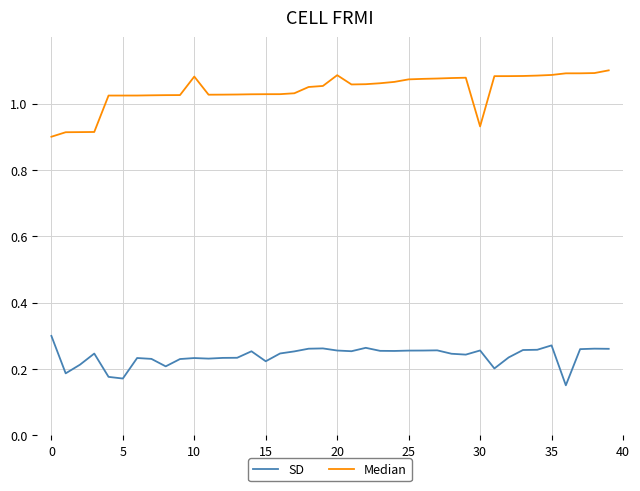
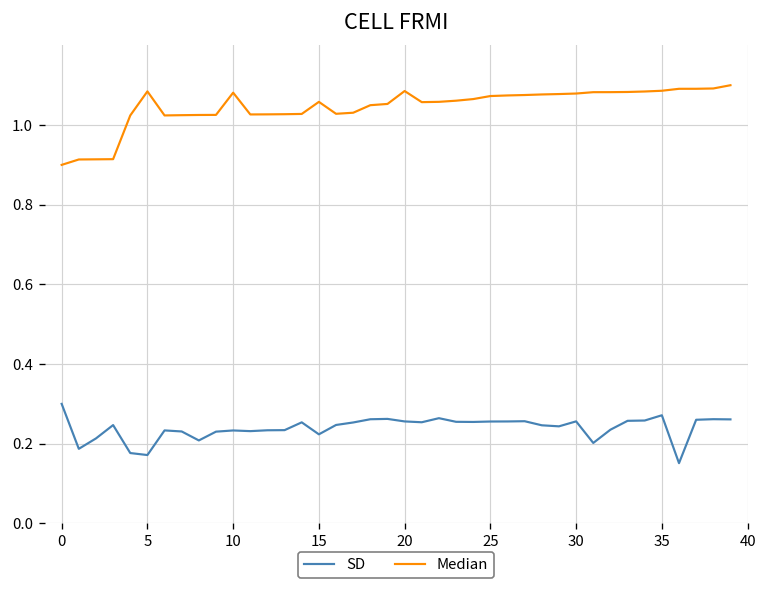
Median, 5: 1.02 -> 1.08
Median, 15: 1.03 -> 1.06
Median, 30: 0.93 -> 1.08
